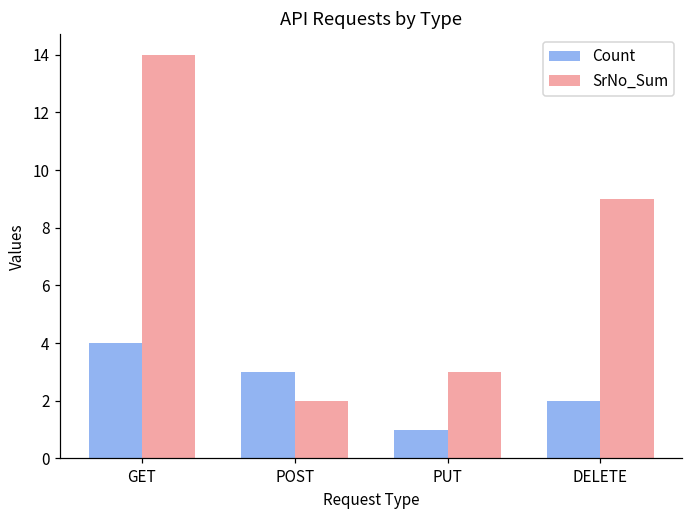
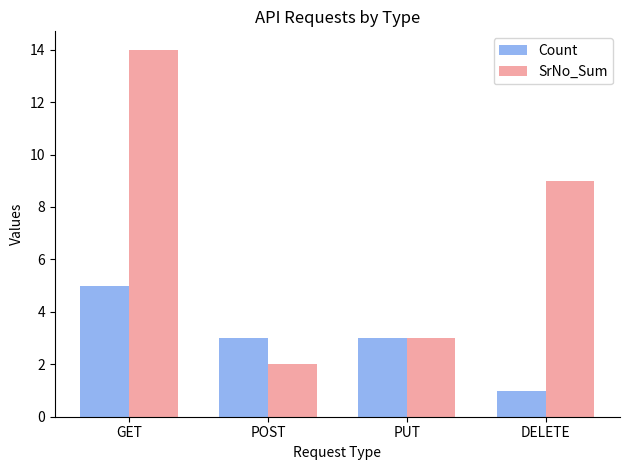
Count, GET: 4 -> 5
Count, PUT: 1 -> 3
Count, DELETE: 2 -> 1
